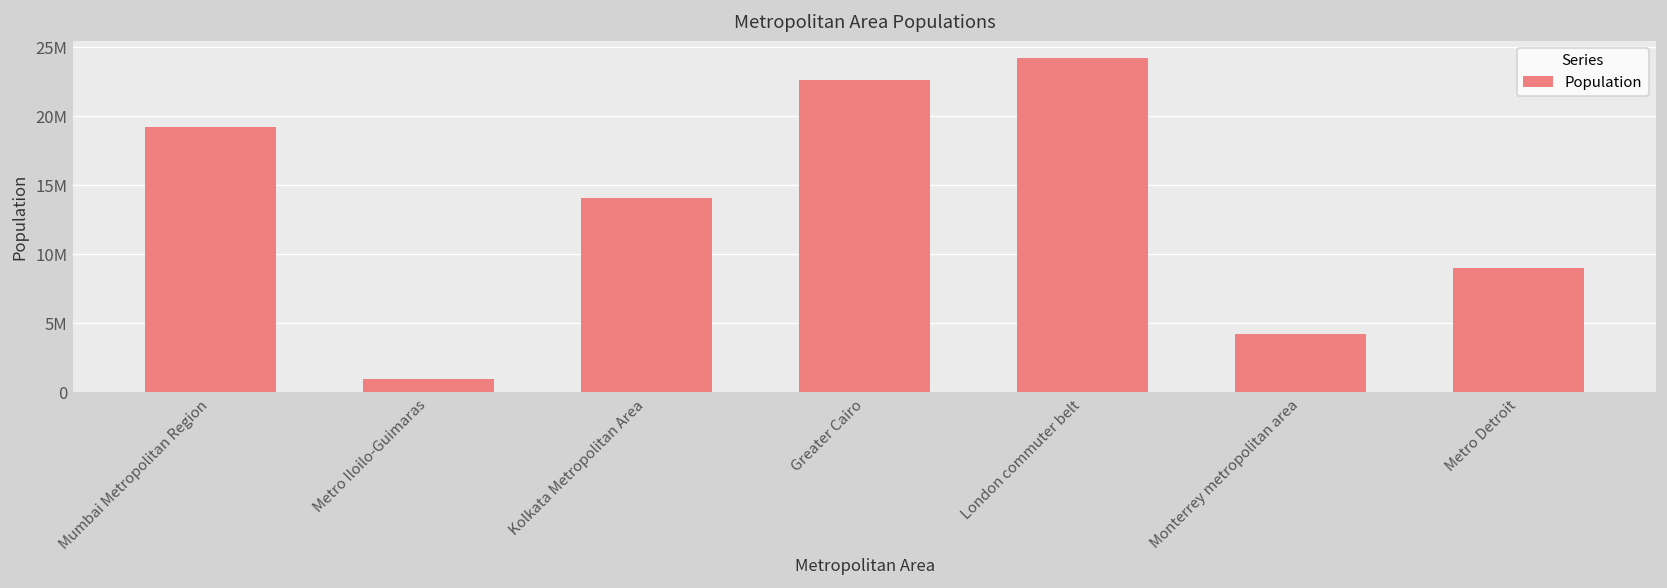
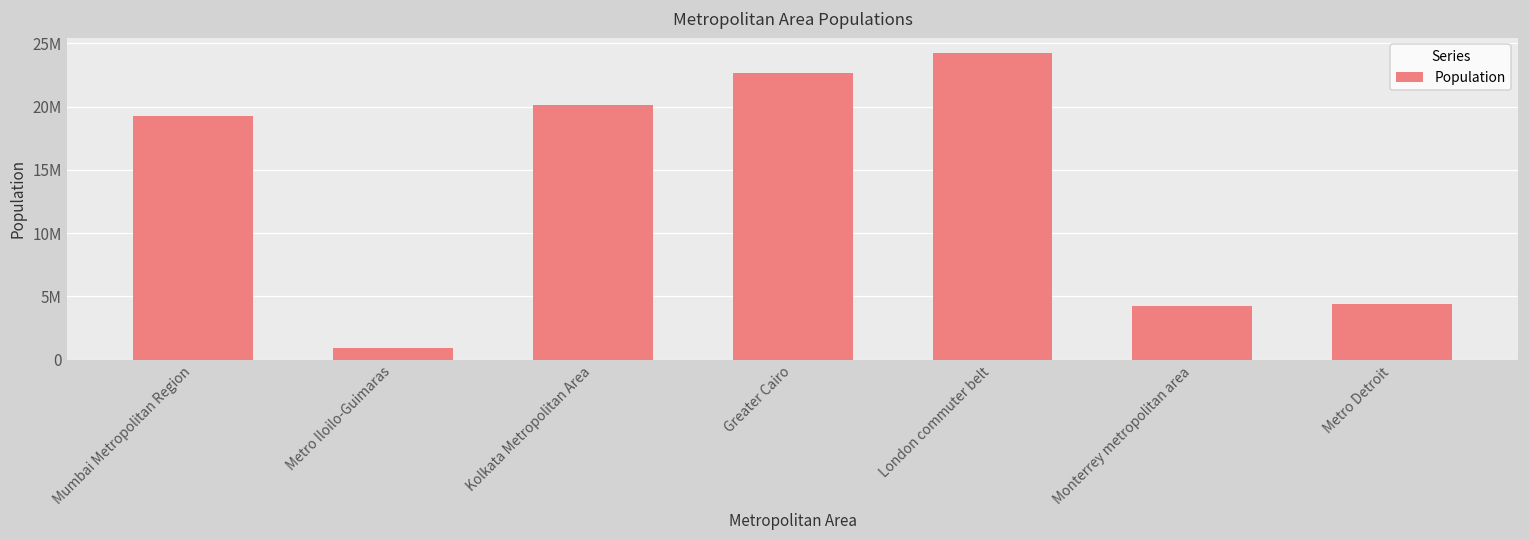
Kolkata Metropolitan Area: 14100000 -> 20100000
Metro Detroit: 9000000 -> 4400000
